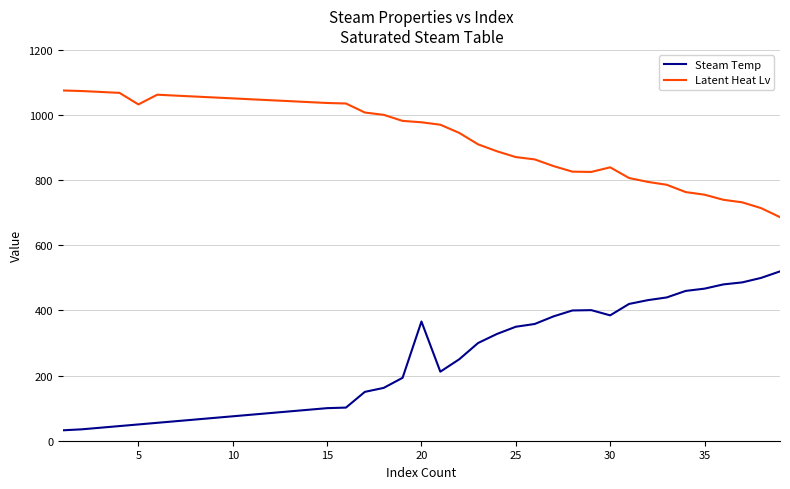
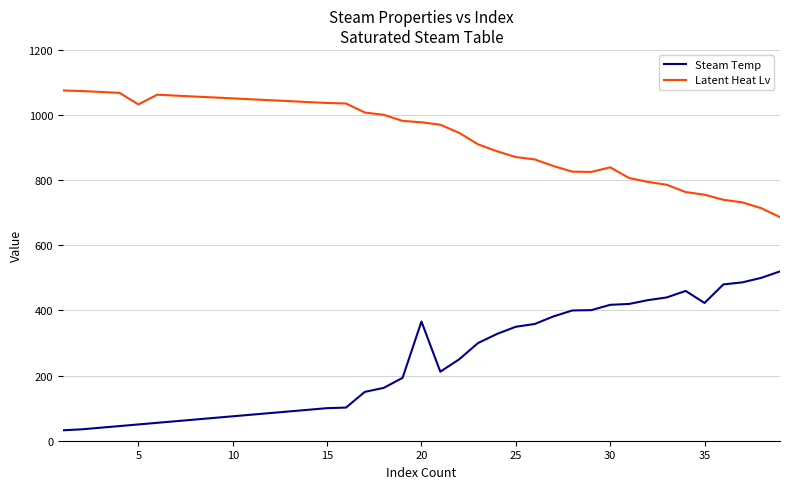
Steam Temp, 30: 380 -> 420
Steam Temp, 35: 470 -> 420
